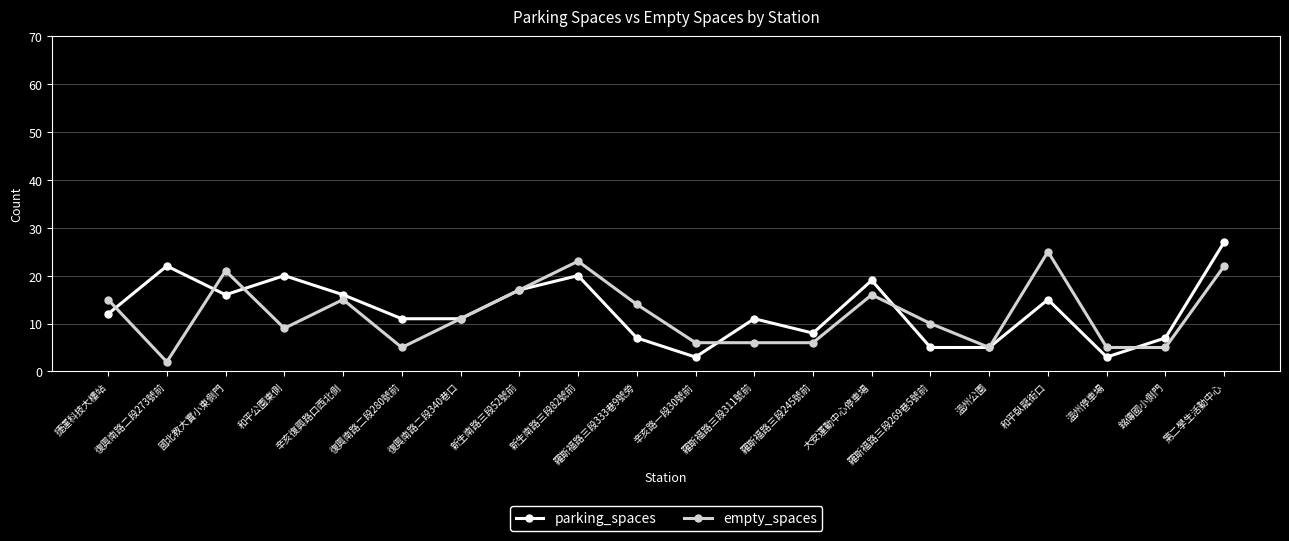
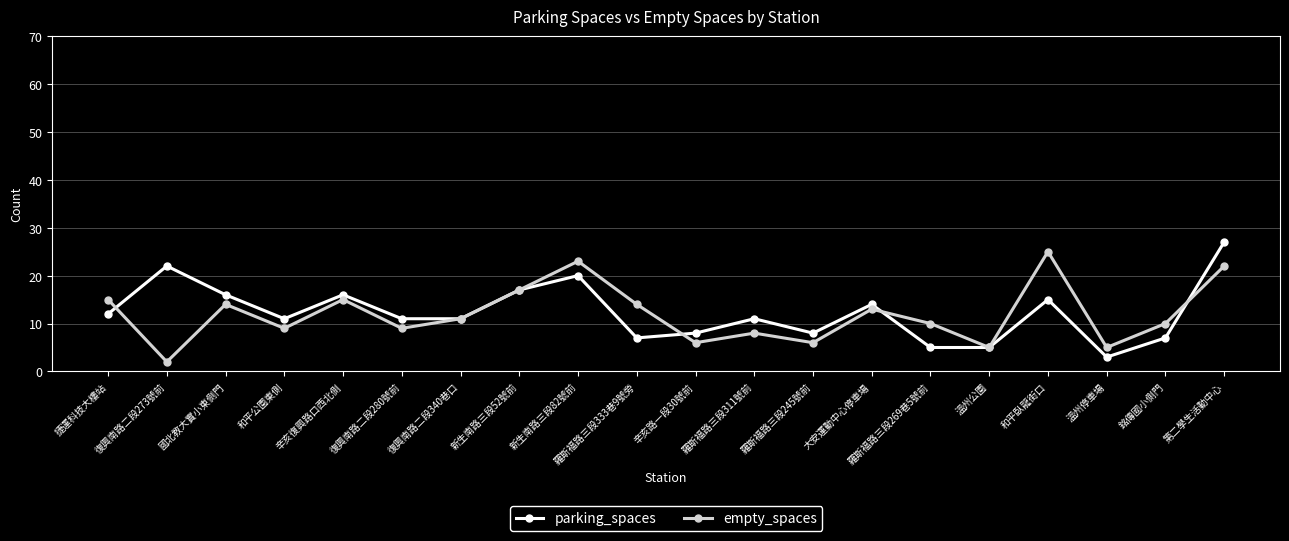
empty_spaces, 國北教大實小東側門: 21 -> 14
parking_spaces, 和平公園東側: 20 -> 11
empty_spaces, 復興南路二段280號前: 5 -> 9
parking_spaces, 辛亥路一段30號前: 3 -> 8
empty_spaces, 羅斯福路三段311號前: 6 -> 8
parking_spaces, 大安運動中心停車場: 19 -> 14
empty_spaces, 大安運動中心停車場: 16 -> 13
empty_spaces, 銘傳國小側門: 5 -> 10
